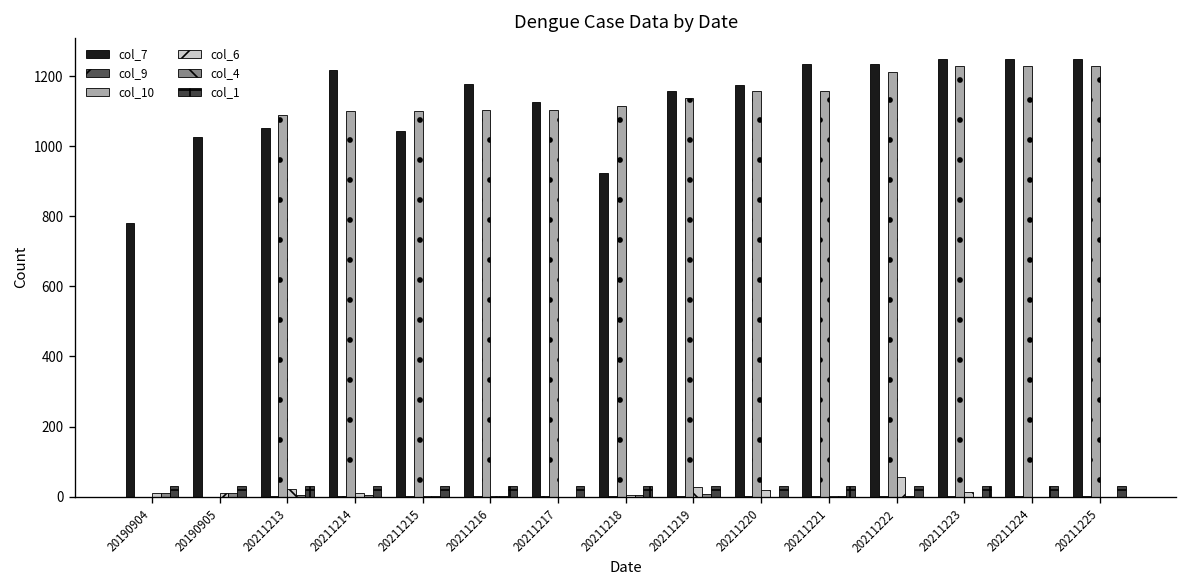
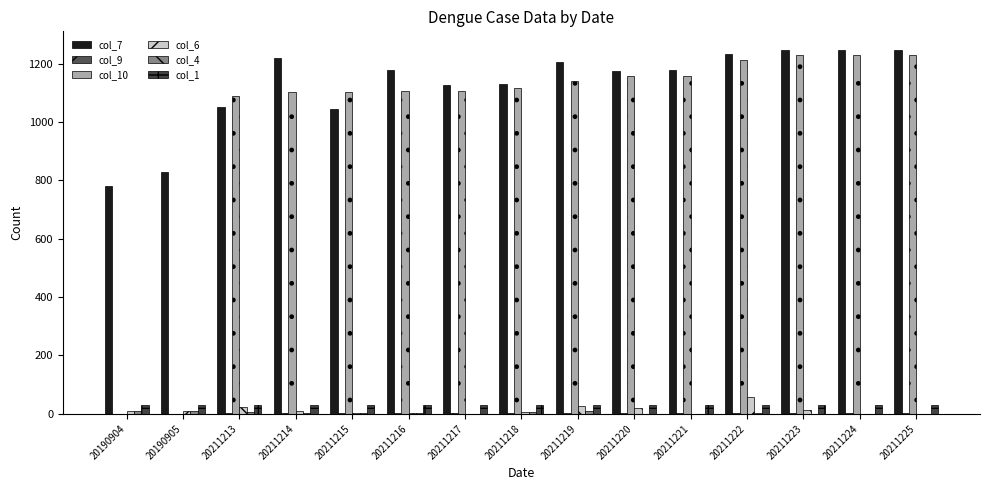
col_7, 20190905: 1030 -> 830
col_7, 20211218: 930 -> 1130
col_7, 20211219: 1160 -> 1210
col_7, 20211221: 1230 -> 1180
